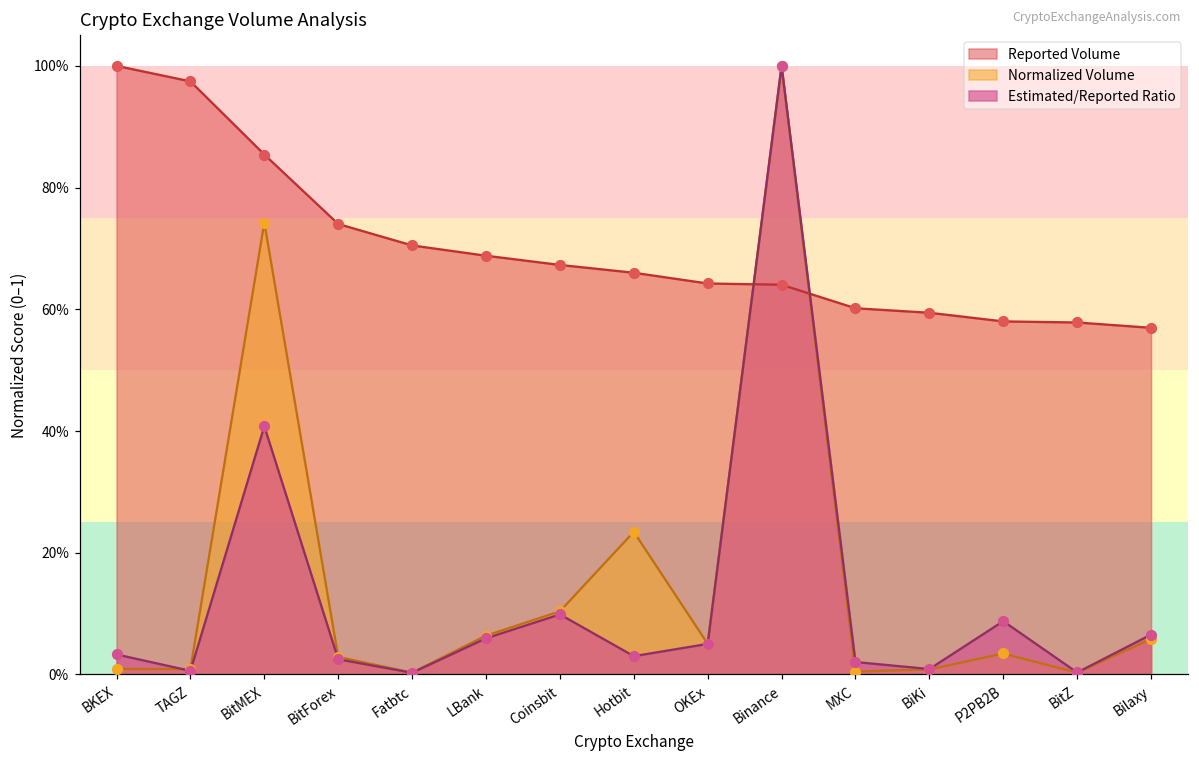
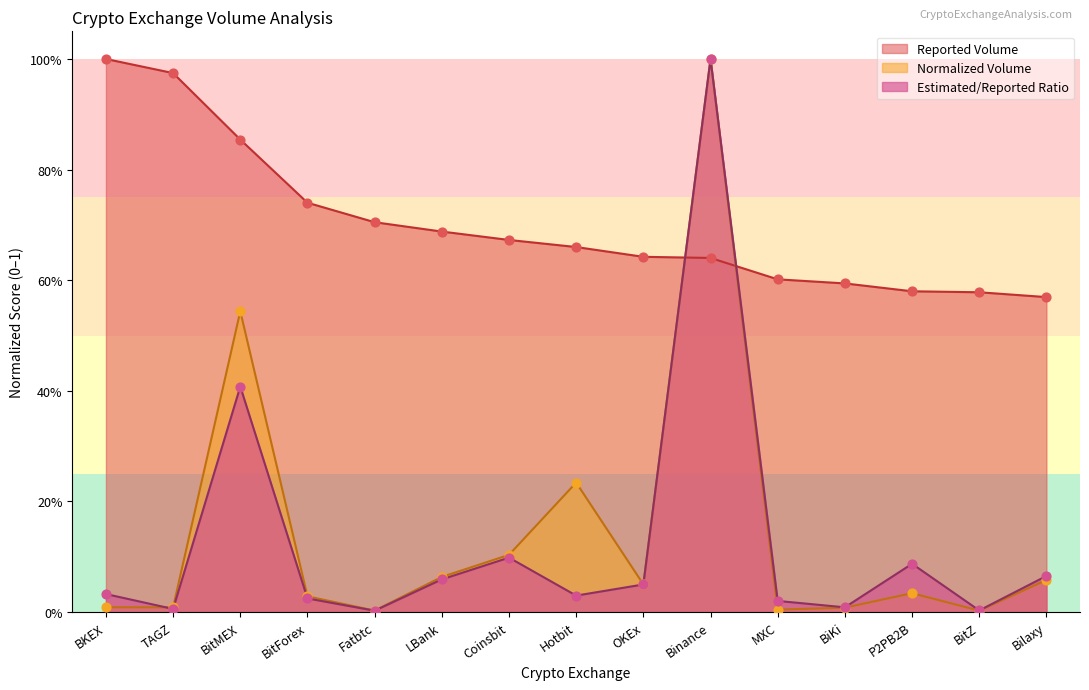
Normalized Volume, BitMEX: 74% -> 54%
